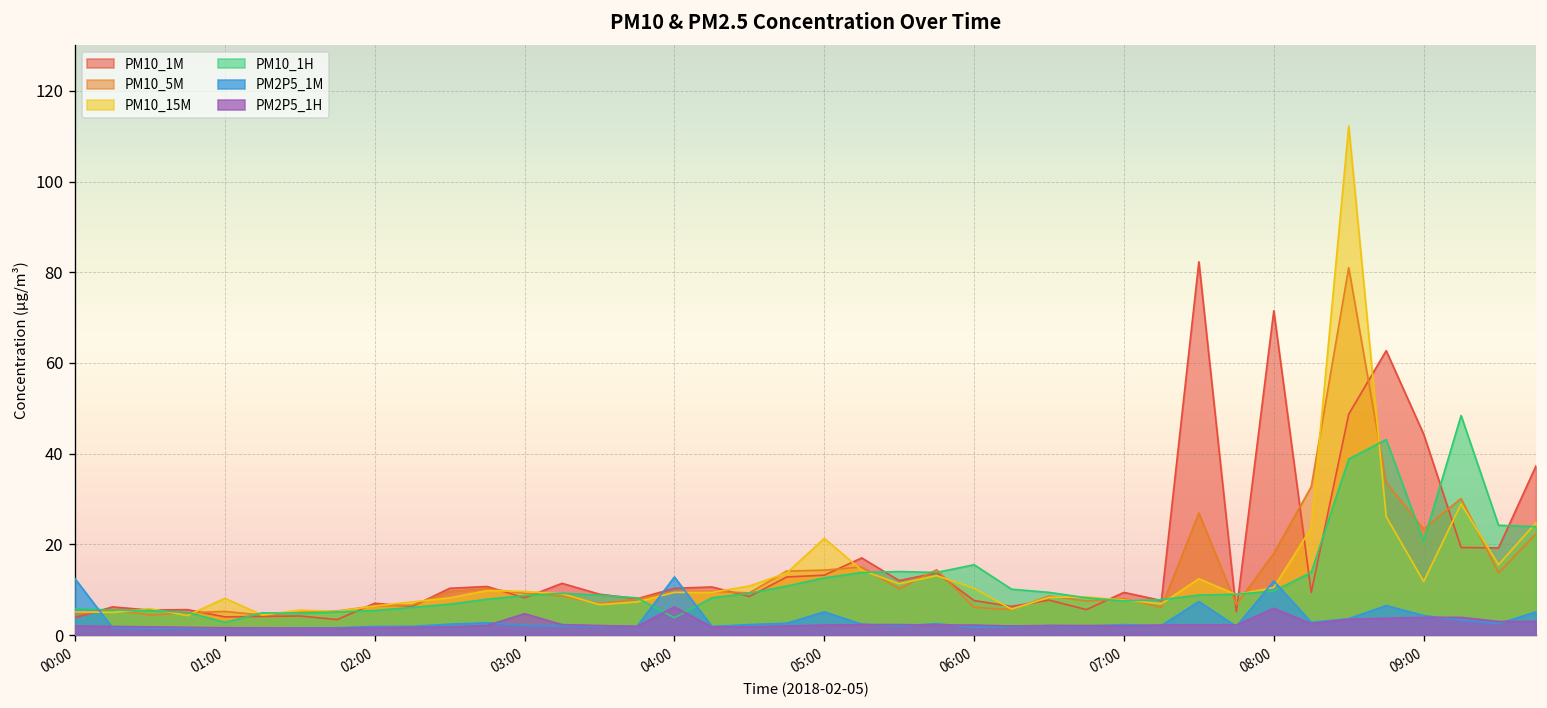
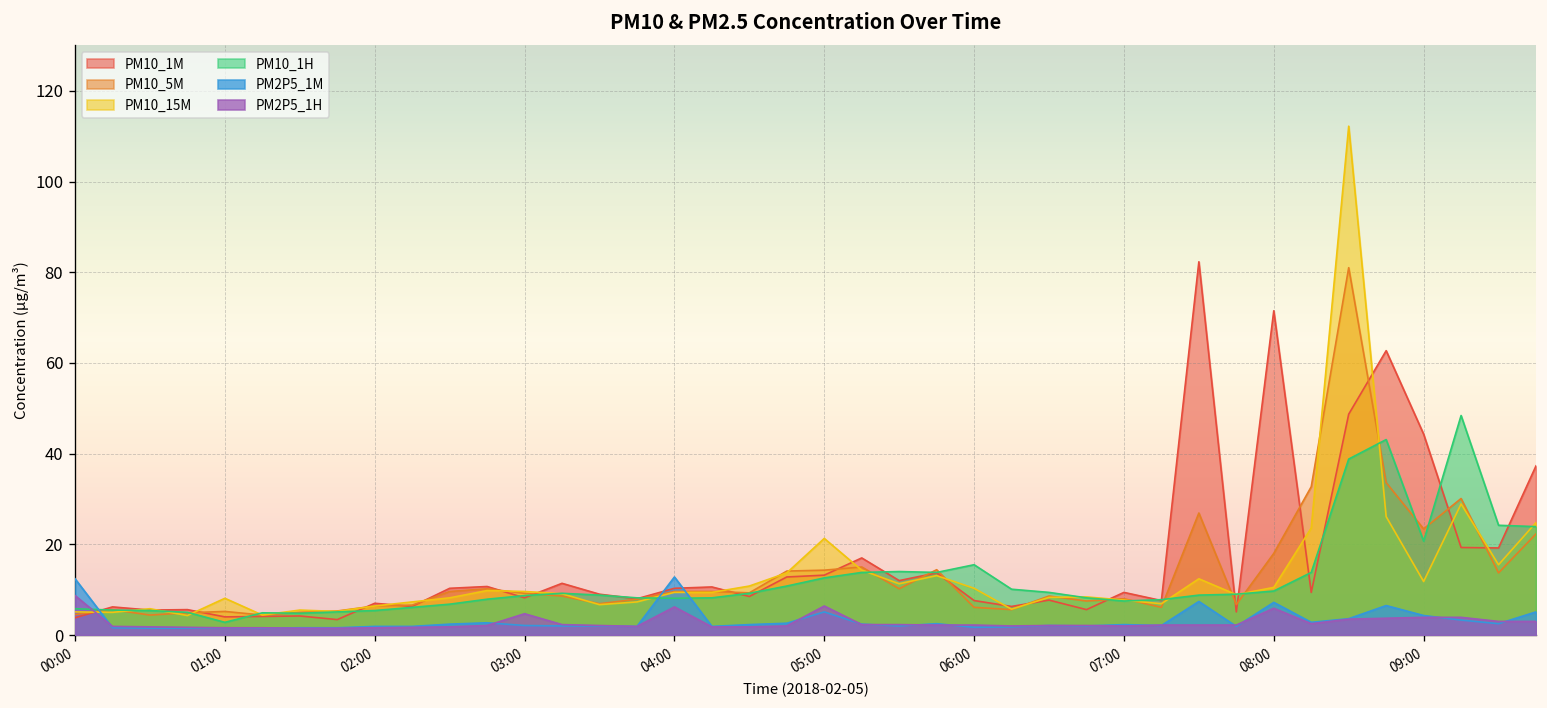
PM2P5_1H, 00:00: 2 -> 9
PM10_1H, 04:00: 4 -> 8
PM2P5_1H, 05:00: 2 -> 6
PM2P5_1M, 08:00: 12 -> 7
